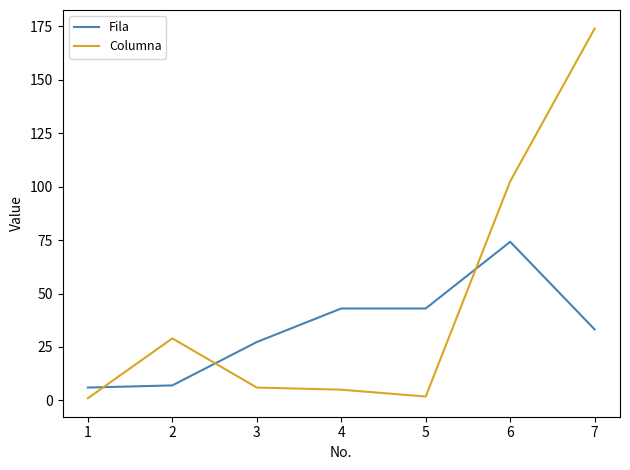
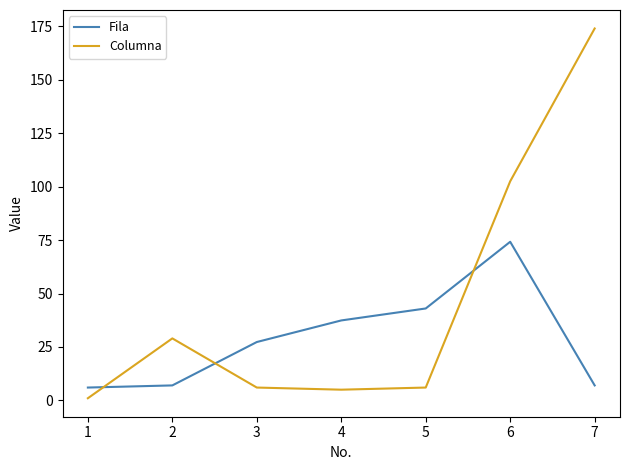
Fila, 4: 43 -> 37
Columna, 5: 2 -> 6
Fila, 7: 33 -> 7
